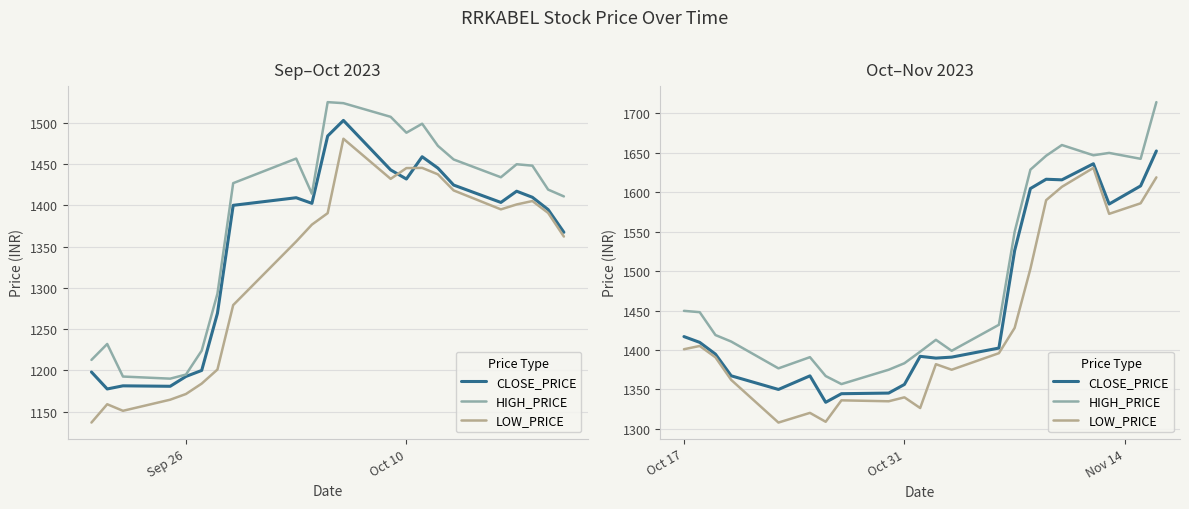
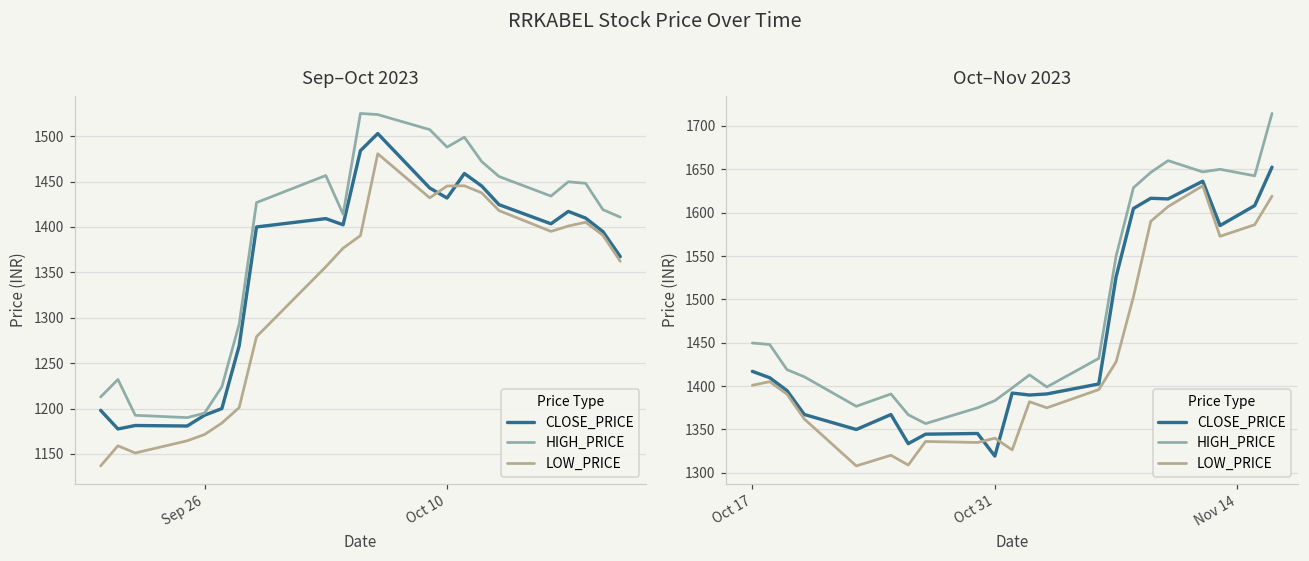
Oct–Nov 2023, CLOSE_PRICE, Oct 31: 1360 -> 1320
